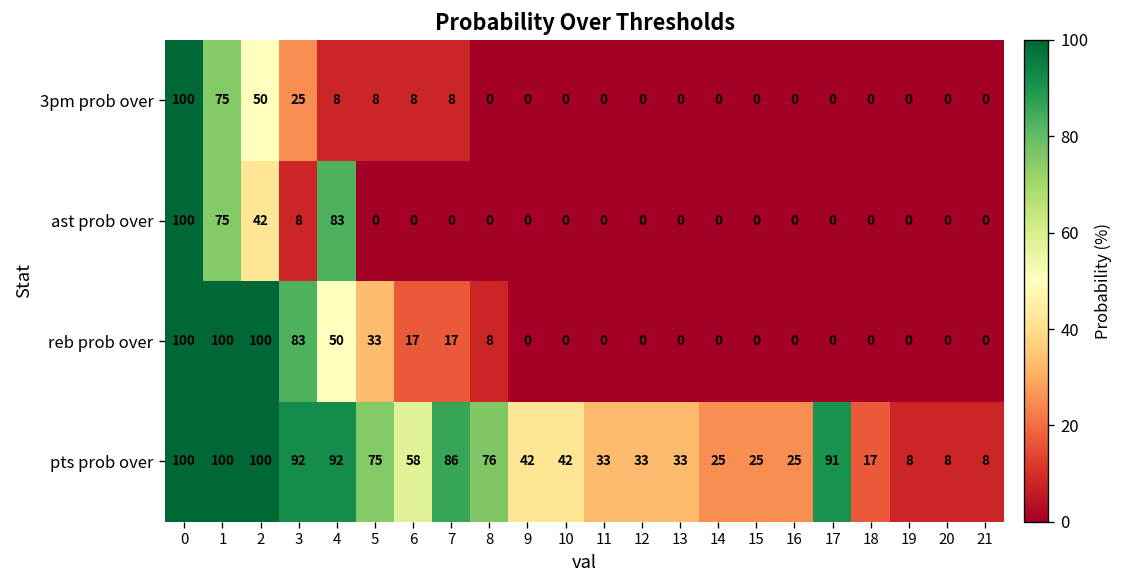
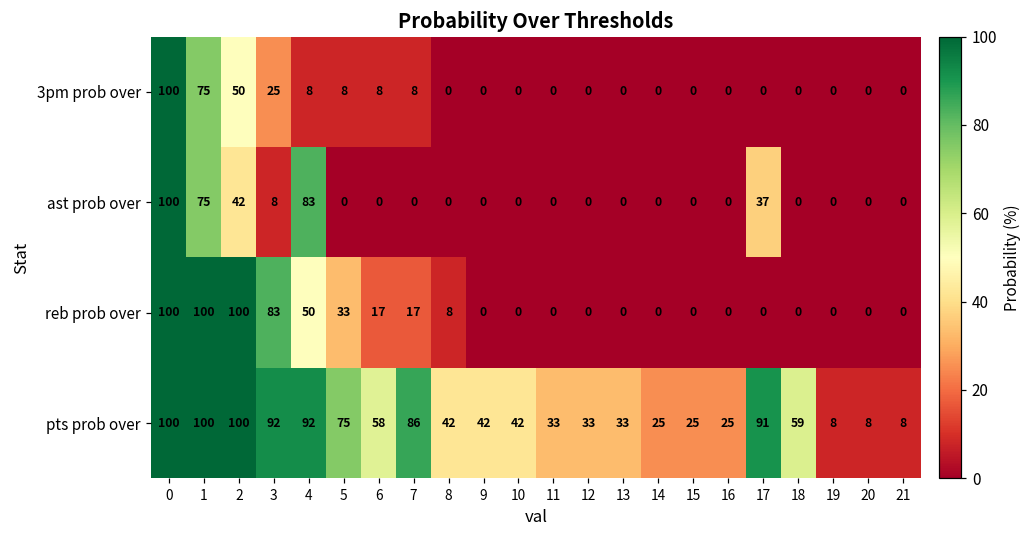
ast prob over, 17: 0 -> 37
pts prob over, 8: 76 -> 42
pts prob over, 18: 17 -> 59
